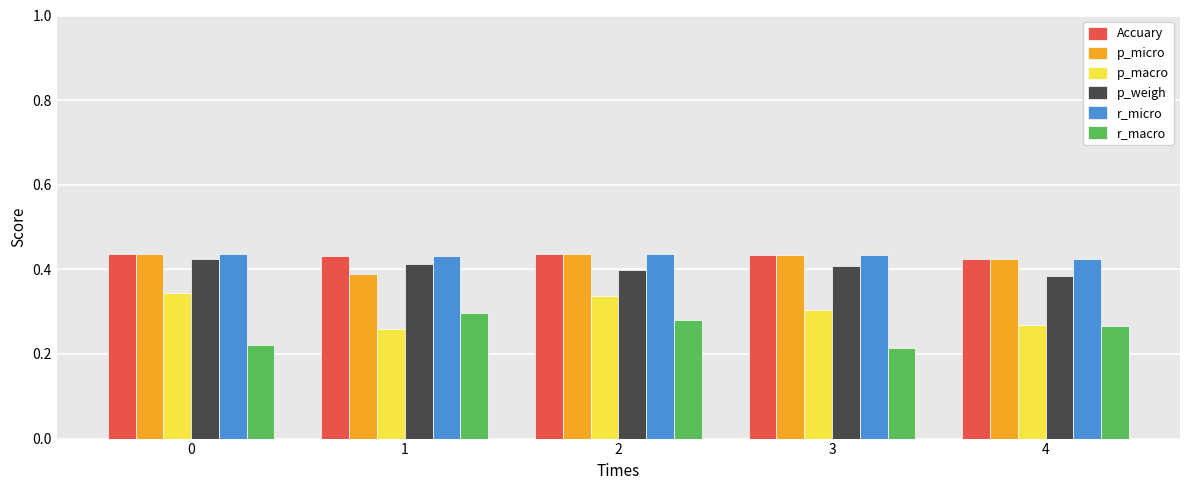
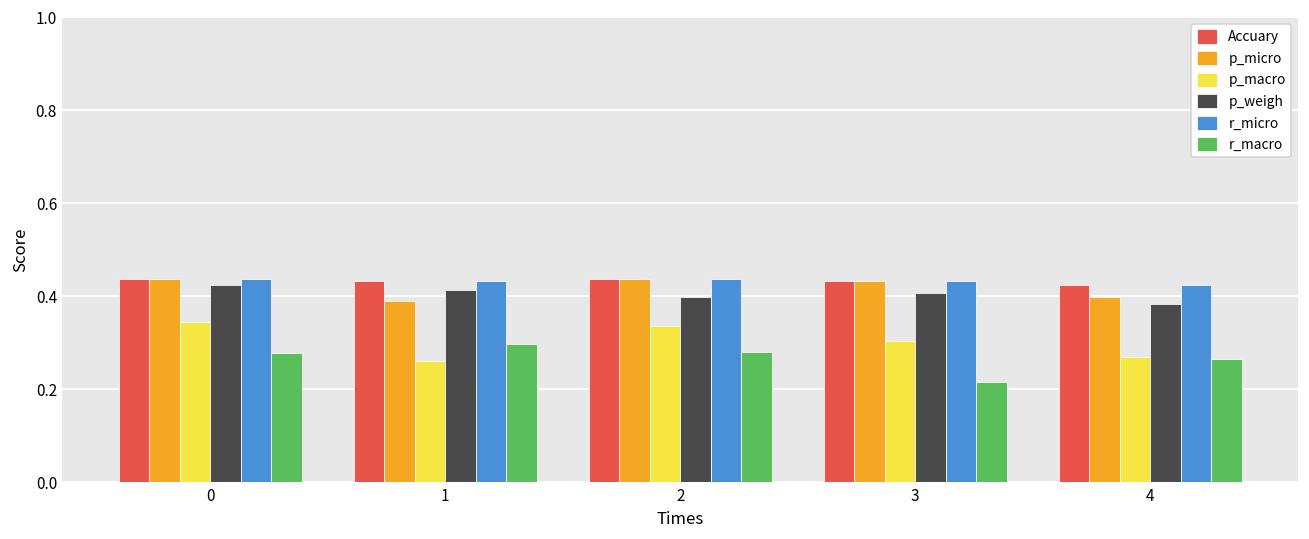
r_macro, 0: 0.22 -> 0.28
p_micro, 4: 0.42 -> 0.40
